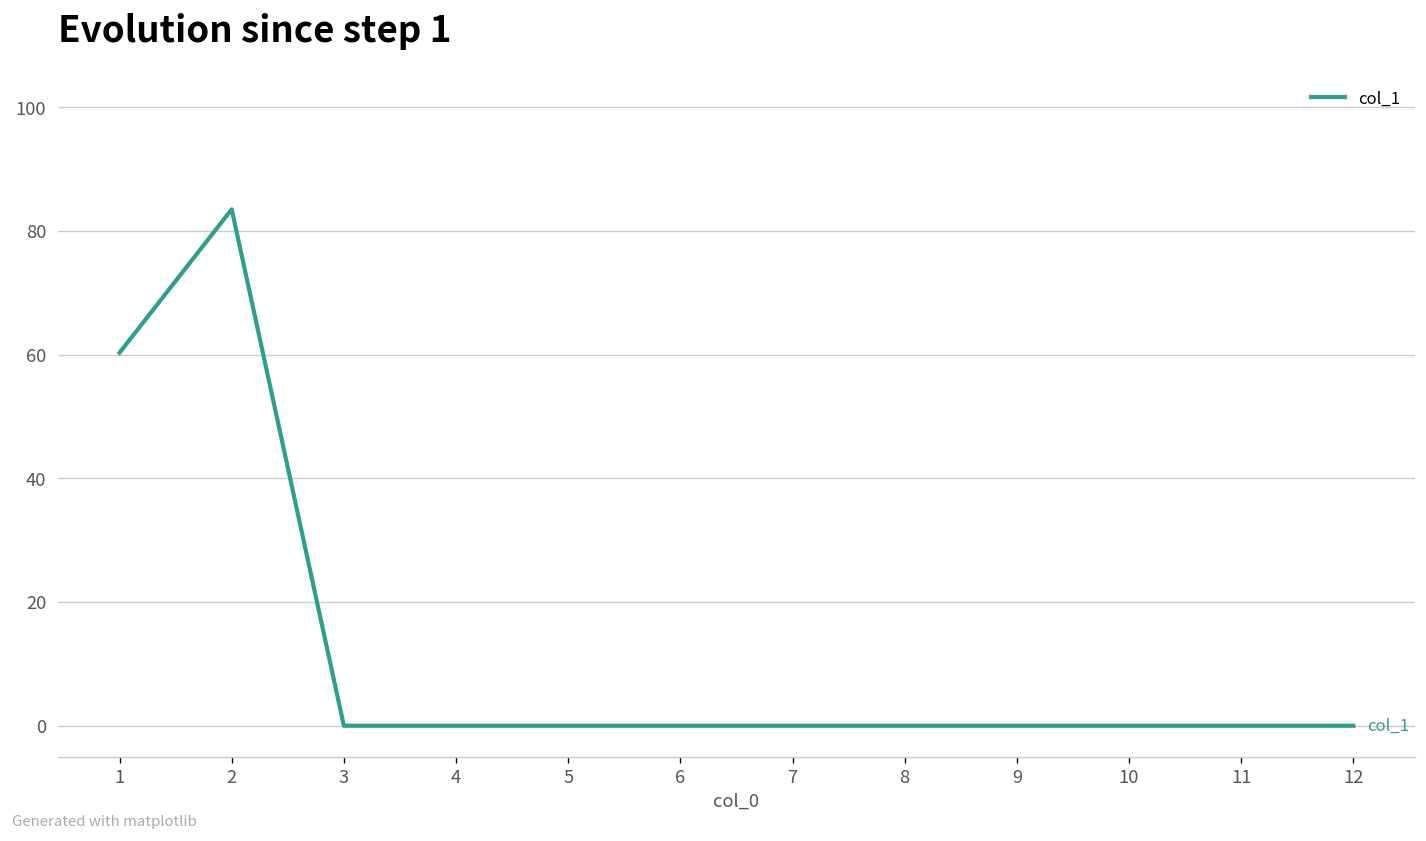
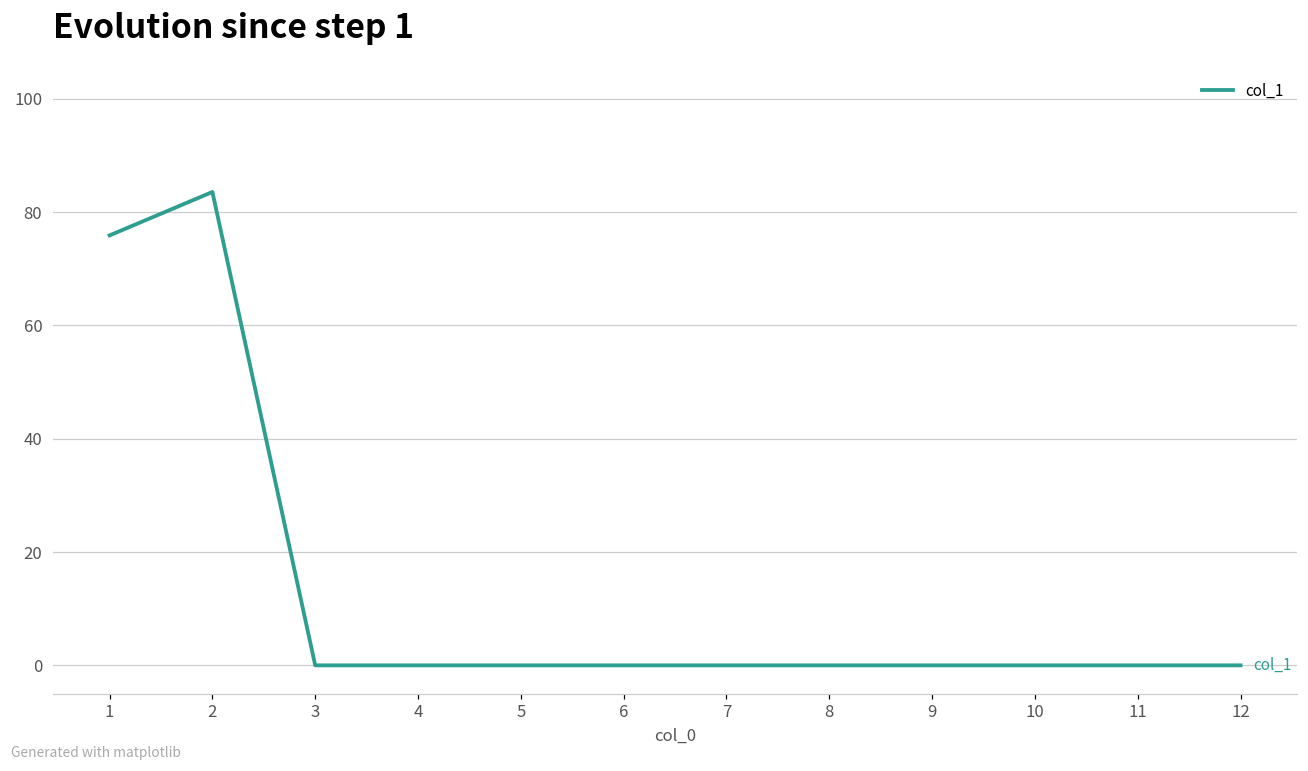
1: 60 -> 76
